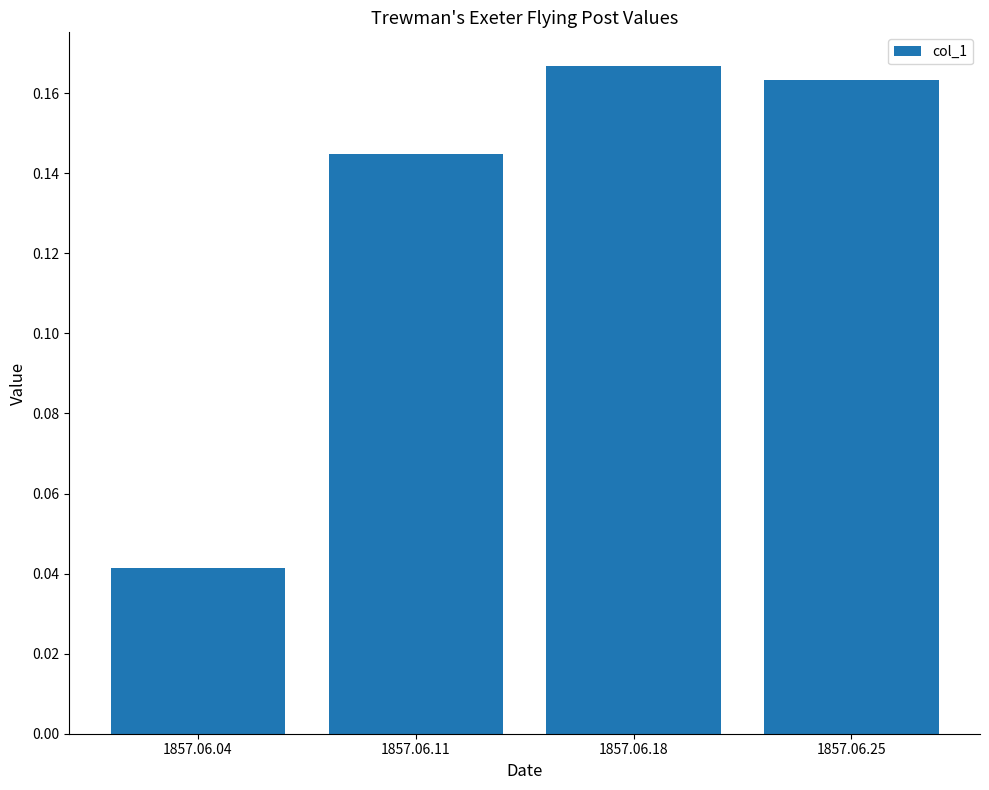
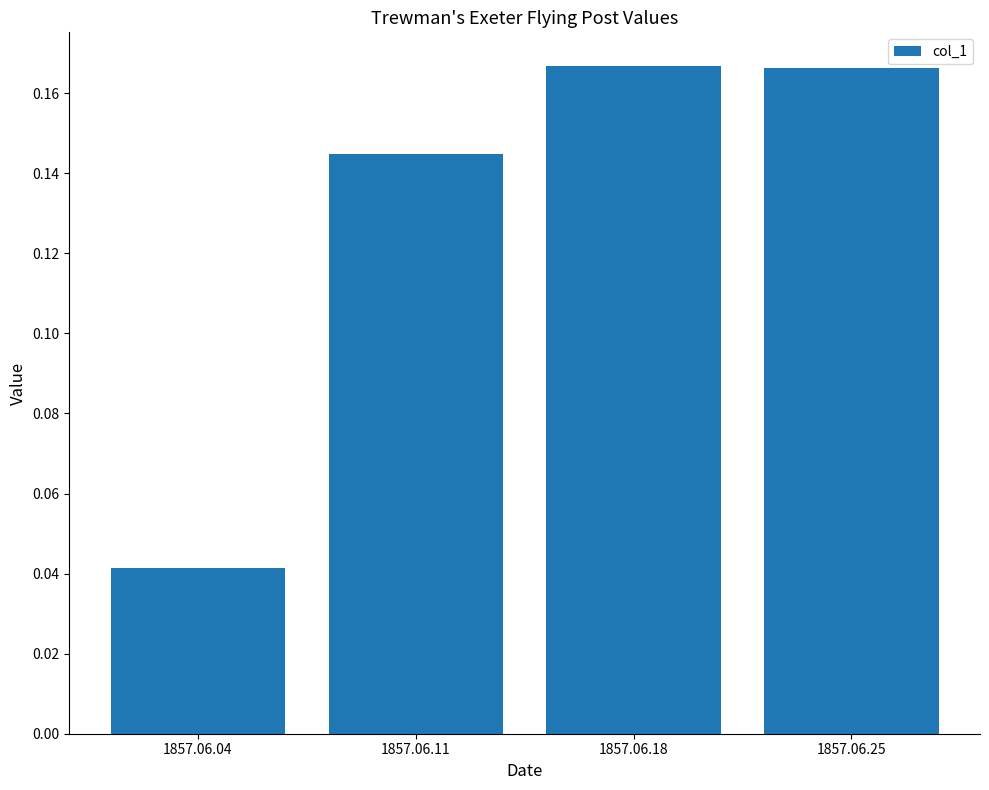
1857.06.25: 0.163 -> 0.166
